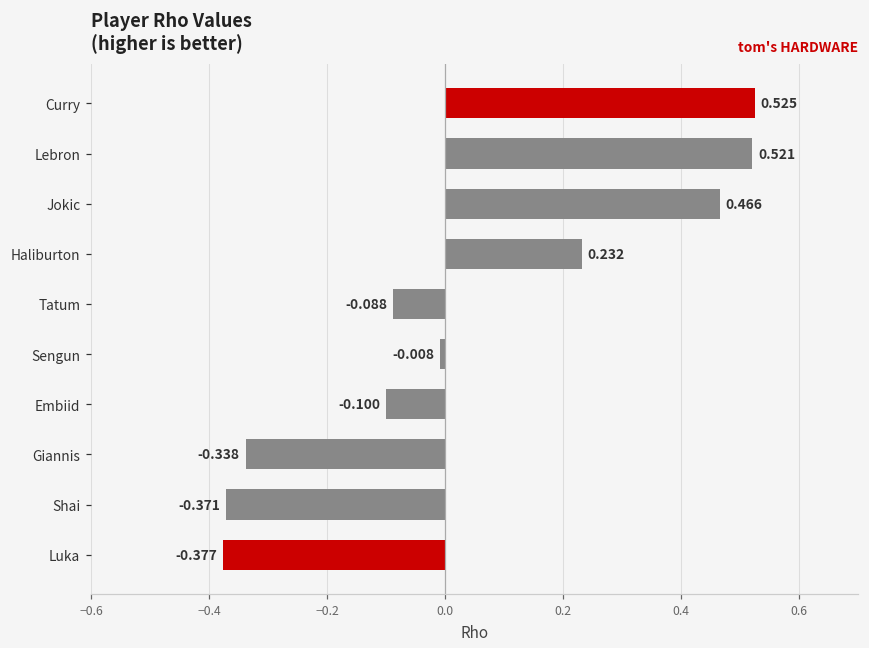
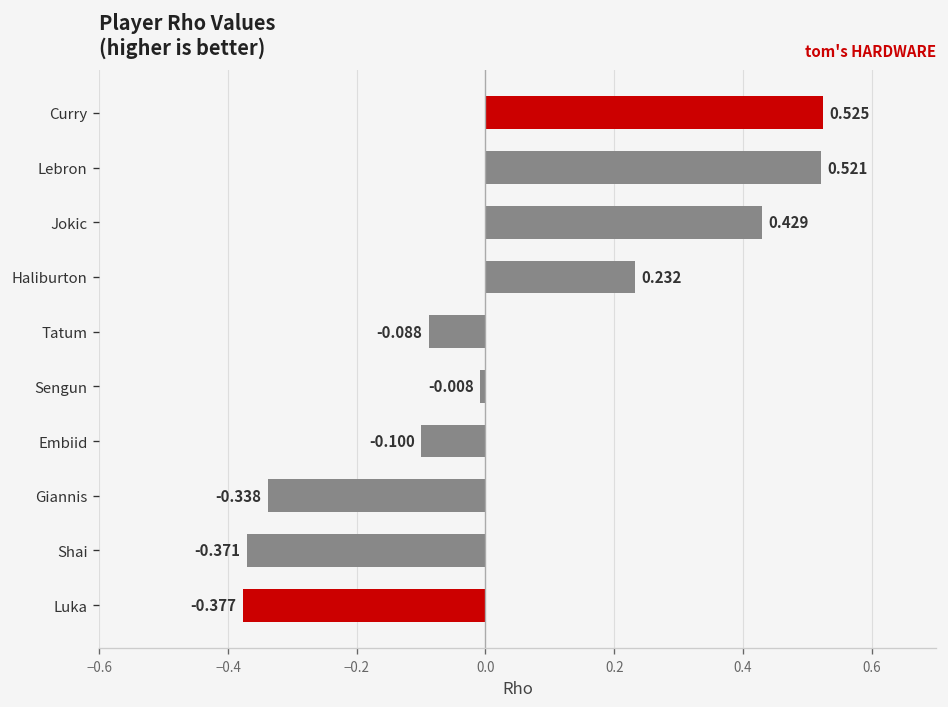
Jokic: 0.466 -> 0.429
